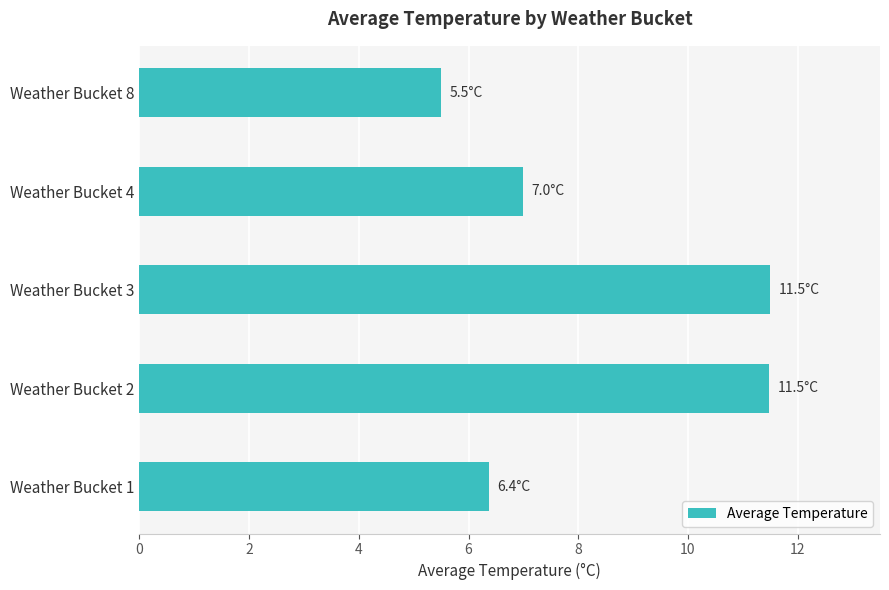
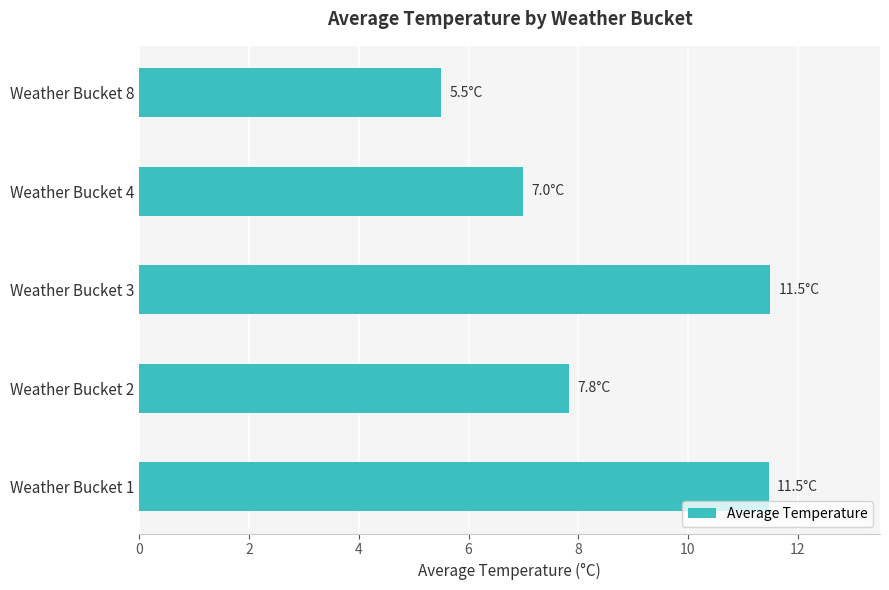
Weather Bucket 2: 11.5°C -> 7.8°C
Weather Bucket 1: 6.4°C -> 11.5°C
